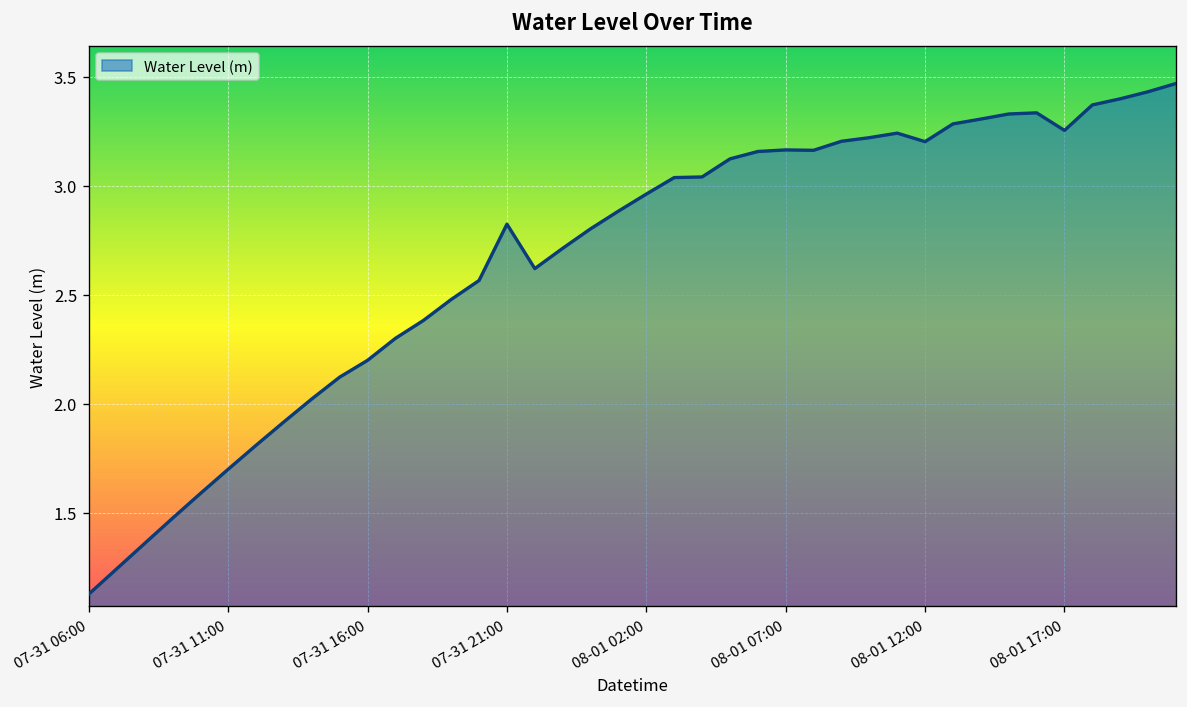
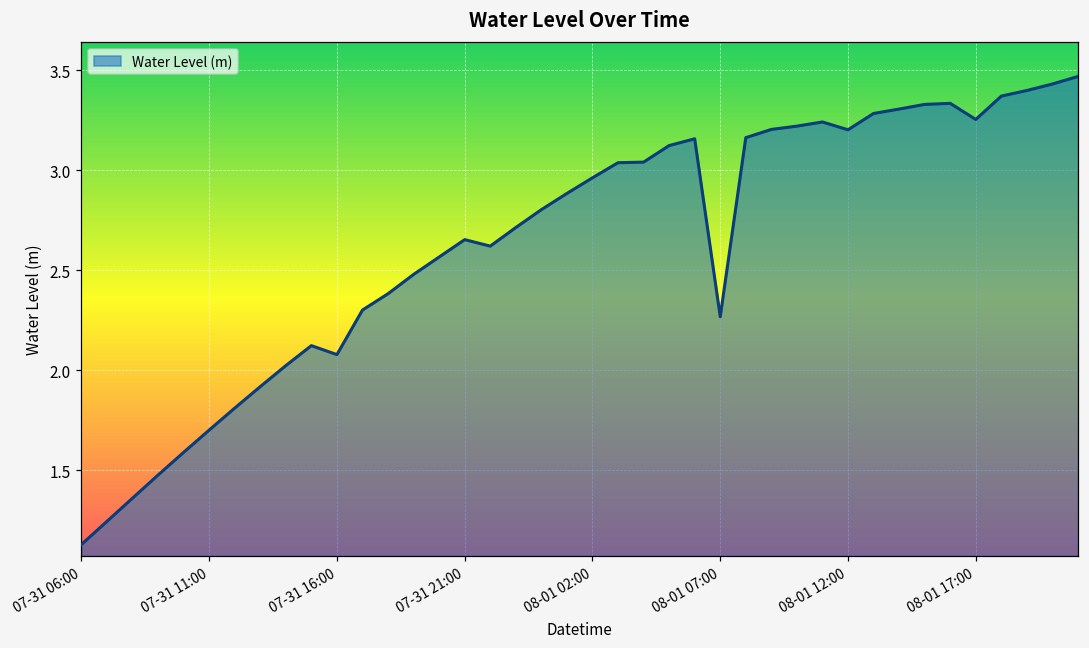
07-31 16:00: 2.20 -> 2.08
07-31 21:00: 2.82 -> 2.65
08-01 07:00: 3.16 -> 2.27
